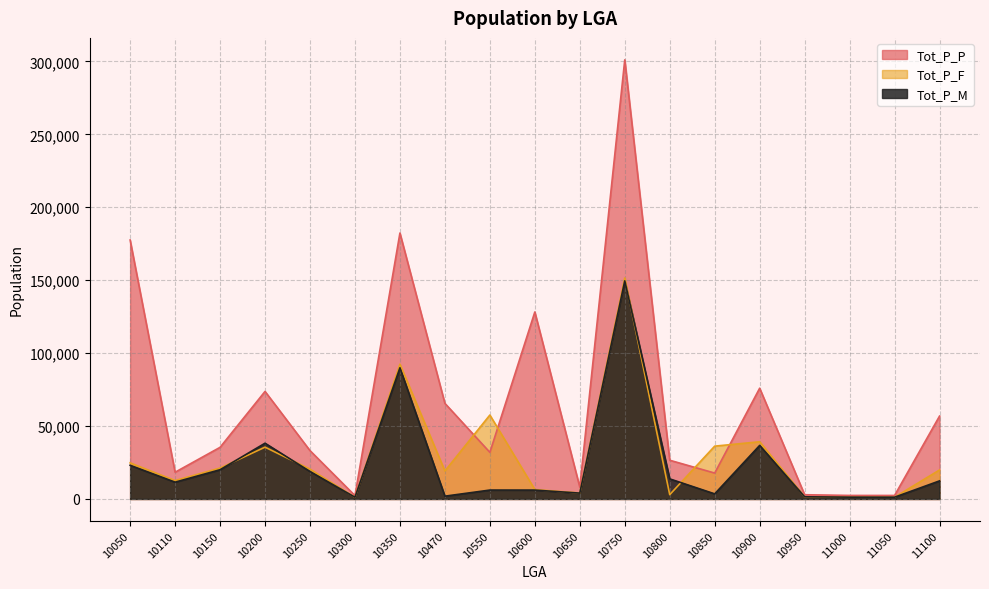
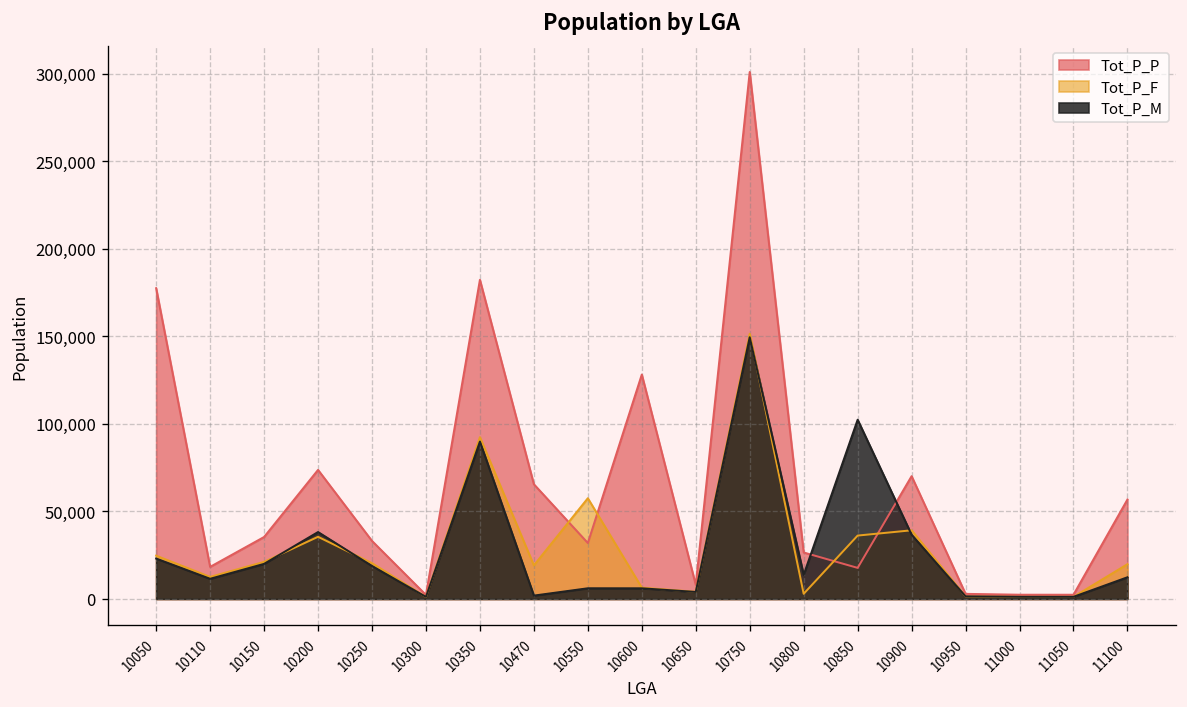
Tot_P_M, 10850: 3,000 -> 102,000
Tot_P_P, 10900: 76,000 -> 70,000
